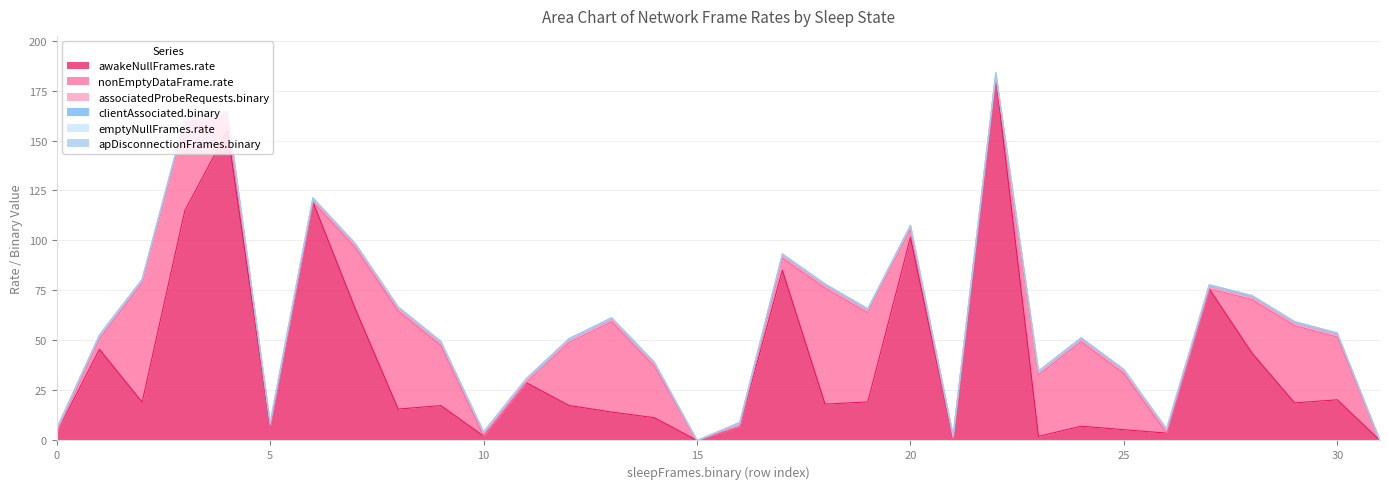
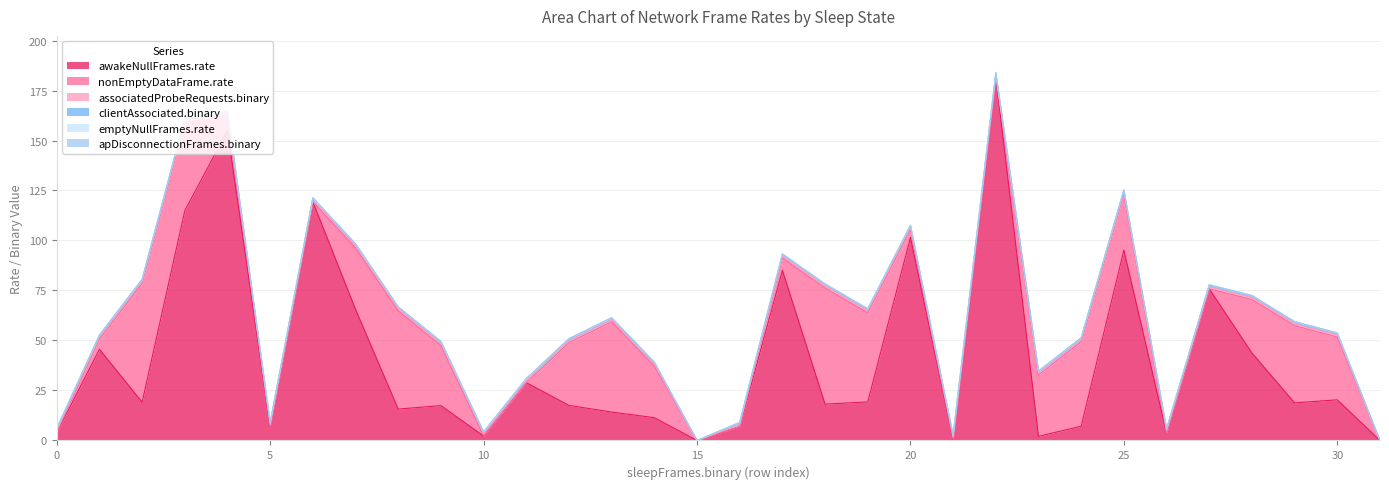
awakeNullFrames.rate, 25: 5 -> 95
